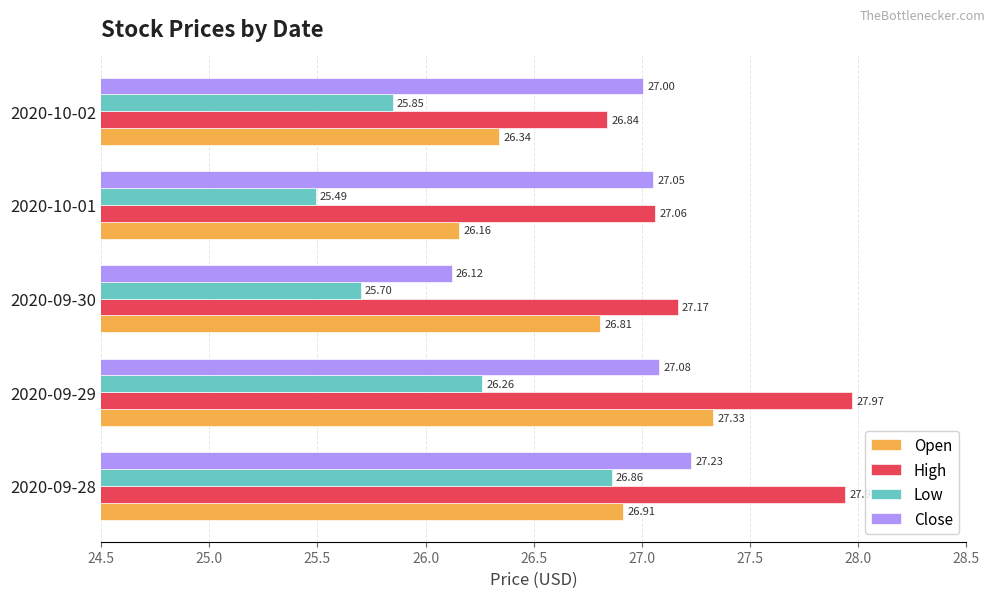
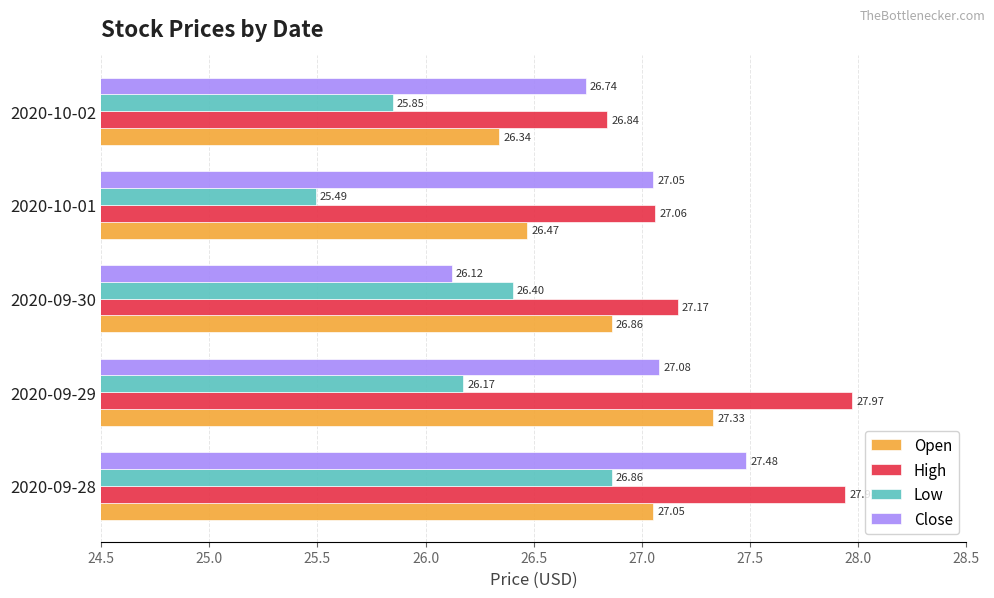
Close, 2020-10-02: 27.00 -> 26.74
Open, 2020-10-01: 26.16 -> 26.47
Low, 2020-09-30: 25.70 -> 26.40
Open, 2020-09-30: 26.81 -> 26.86
Low, 2020-09-29: 26.26 -> 26.17
Close, 2020-09-28: 27.23 -> 27.48
Open, 2020-09-28: 26.91 -> 27.05
